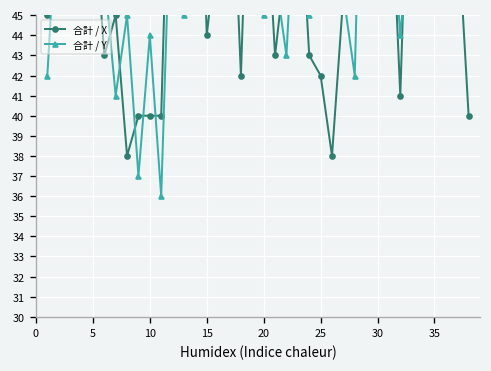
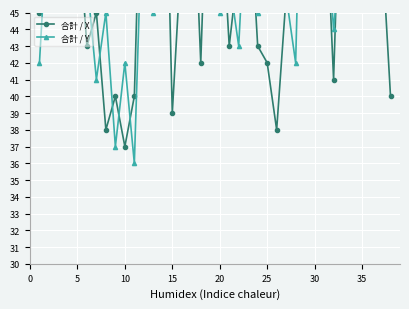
合計 / X, 10: 40 -> 37
合計 / Y, 10: 44 -> 42
合計 / X, 15: 44 -> 39
